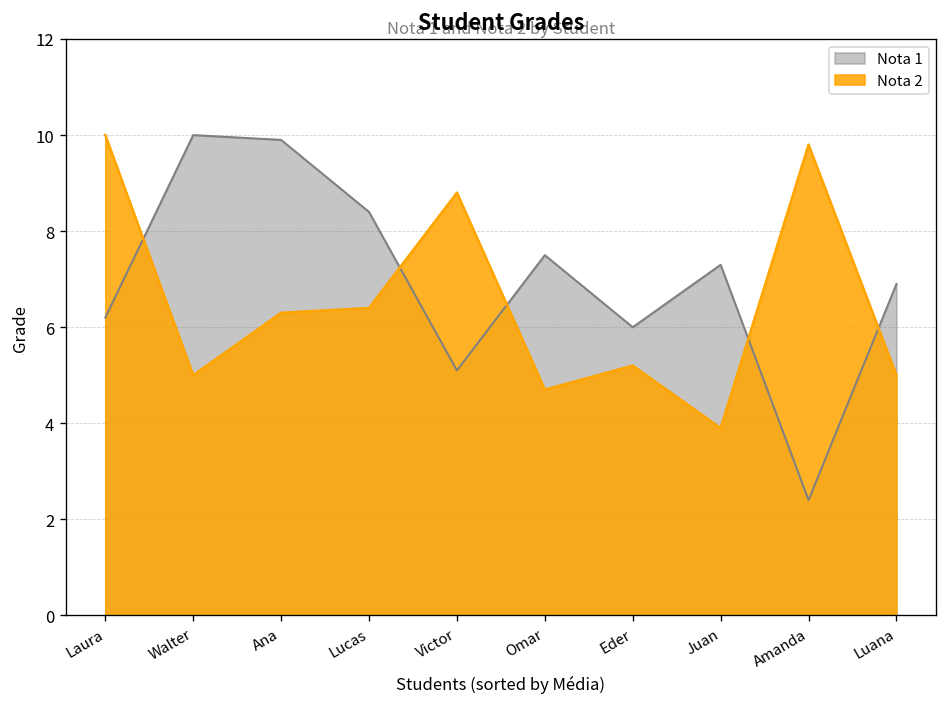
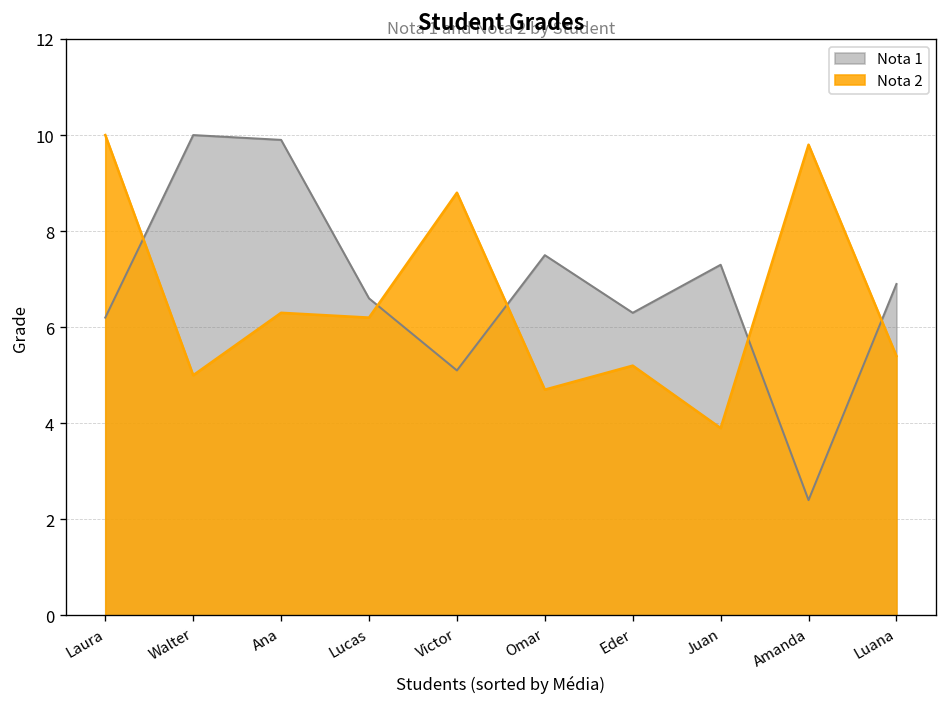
Nota 1, Lucas: 8.4 -> 6.6
Nota 2, Lucas: 6.4 -> 6.2
Nota 1, Eder: 6.0 -> 6.3
Nota 2, Luana: 5.0 -> 5.4
